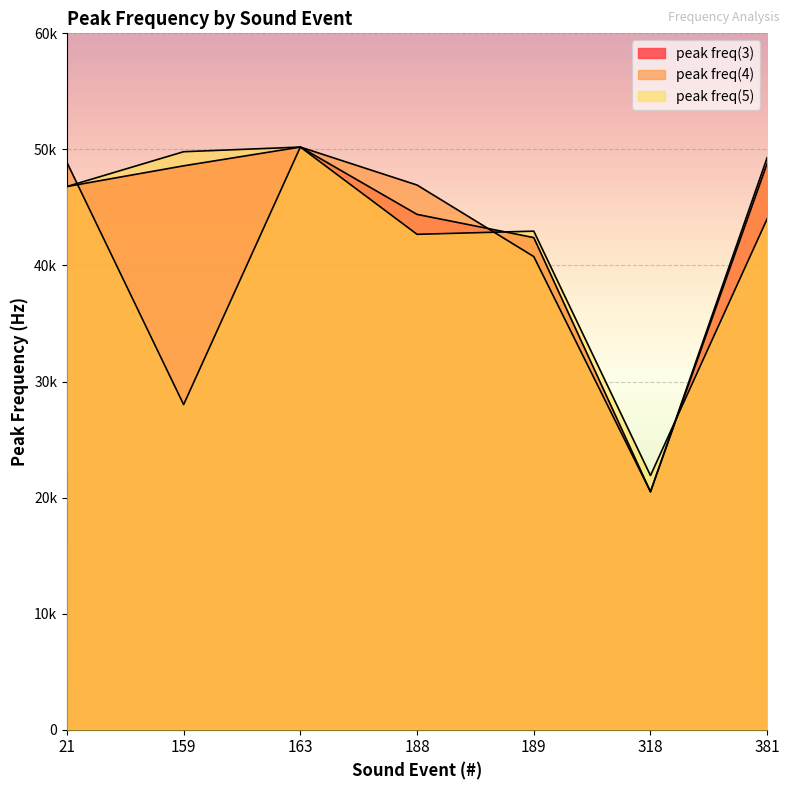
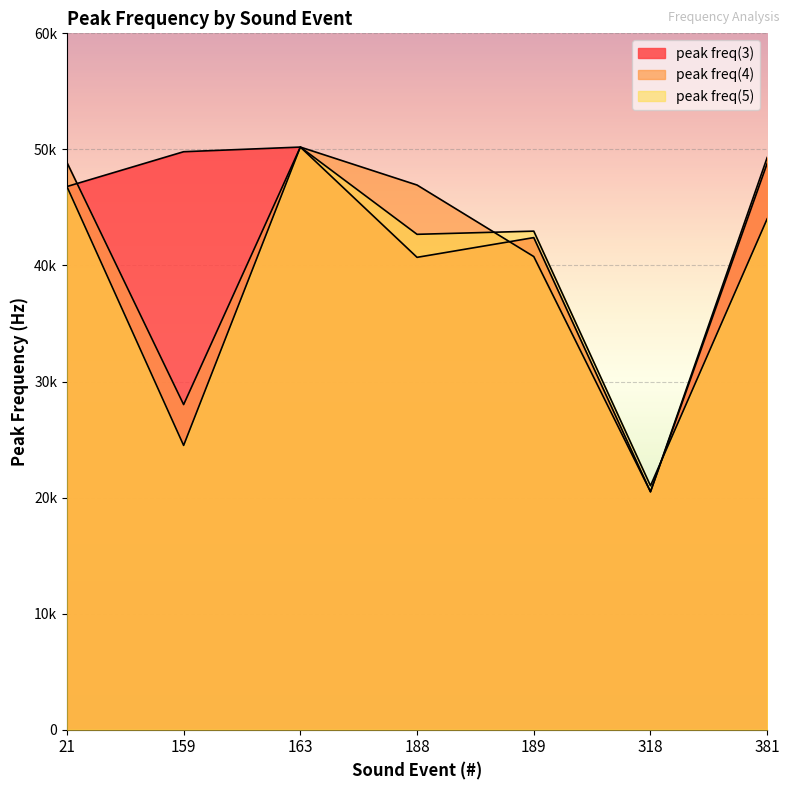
peak freq(3), 159: 48600 -> 49800
peak freq(5), 159: 49800 -> 24500
peak freq(3), 188: 44400 -> 40700
peak freq(5), 318: 21900 -> 21000
